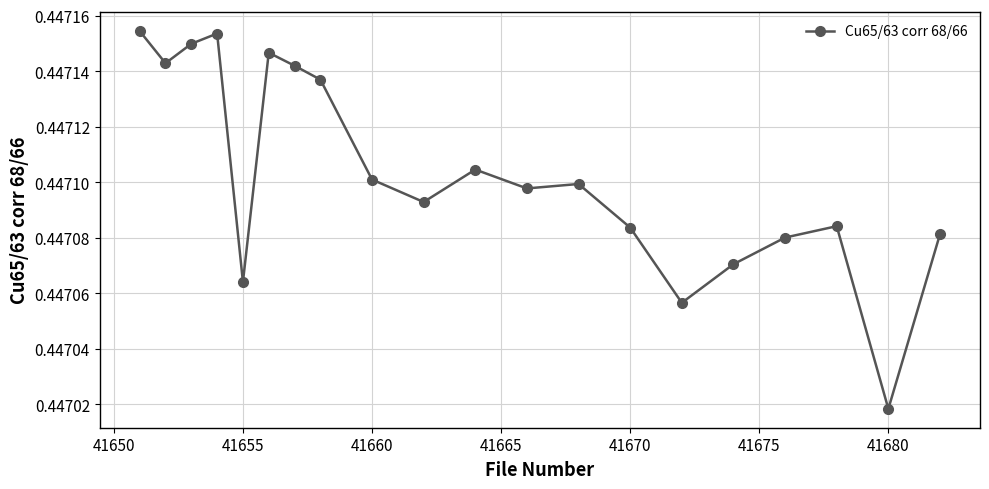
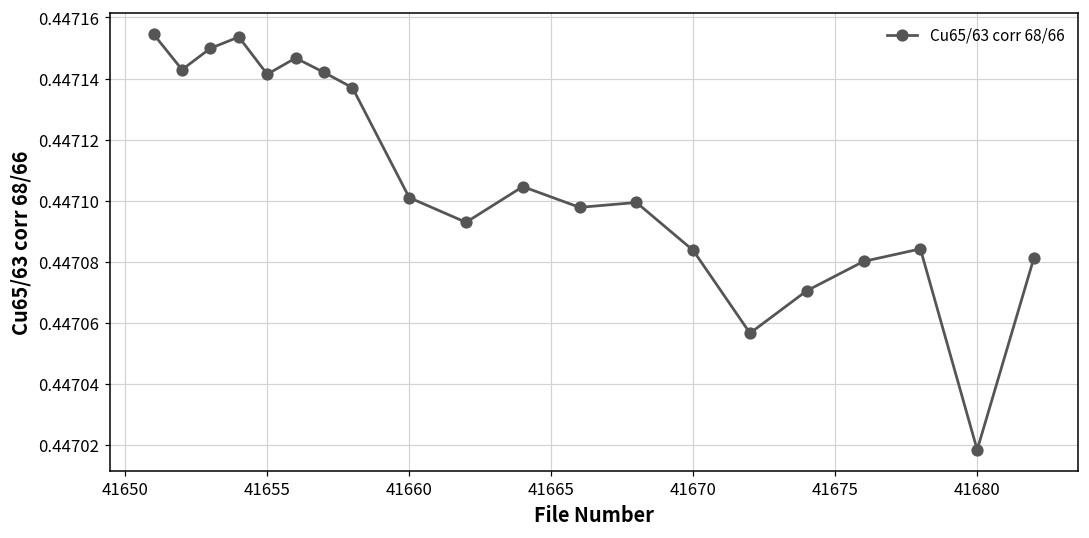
41655: 0.447064 -> 0.447141
